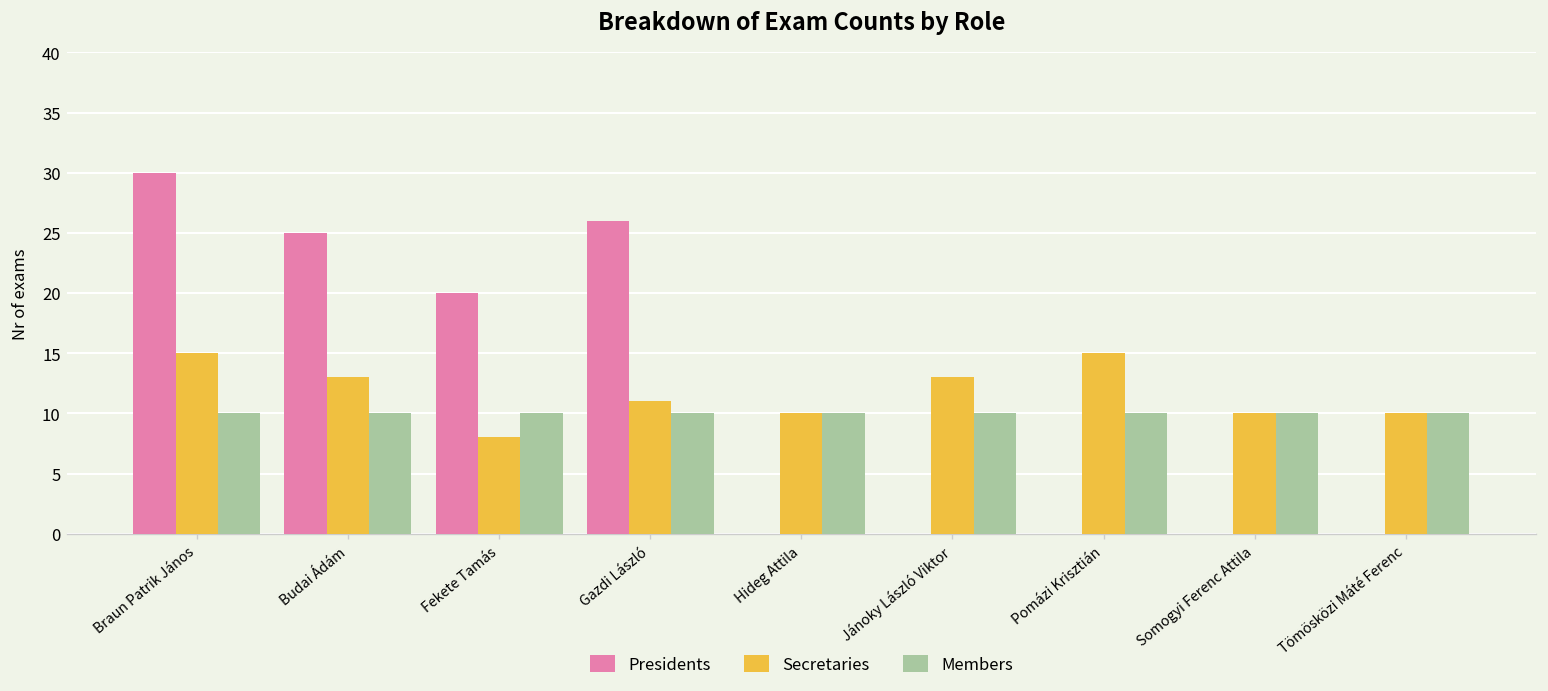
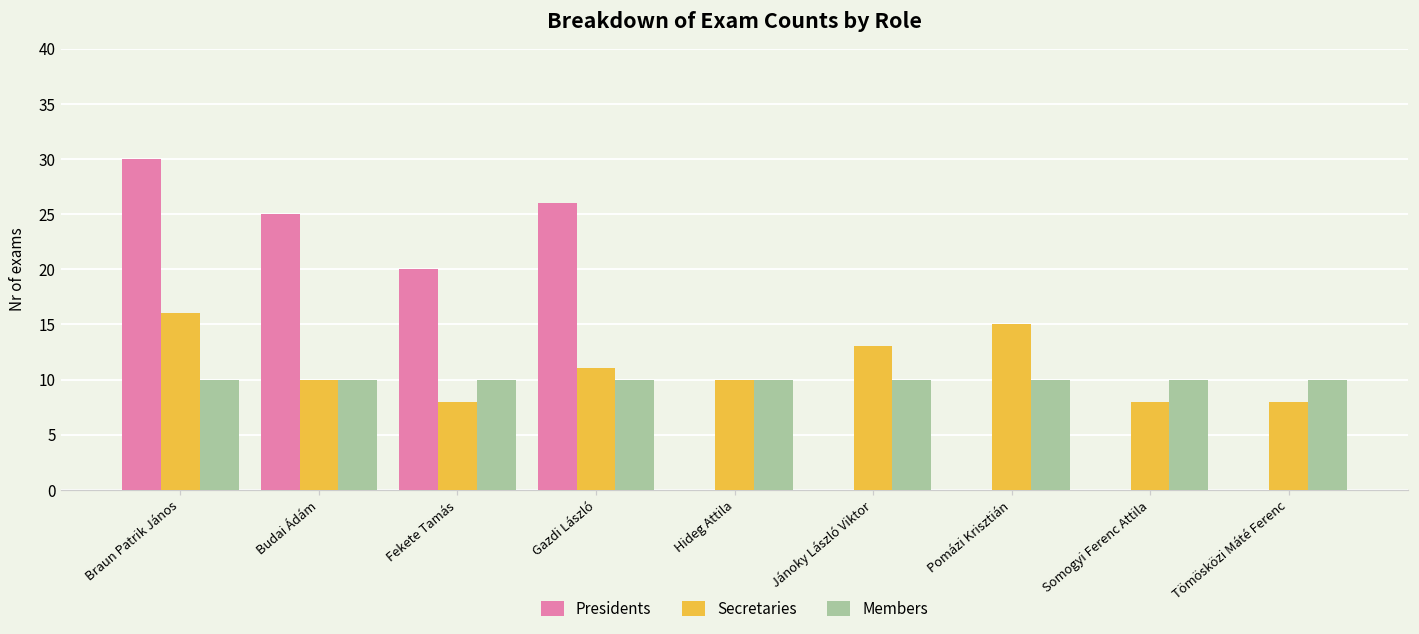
Secretaries, Braun Patrik János: 15 -> 16
Secretaries, Budai Ádám: 13 -> 10
Secretaries, Somogyi Ferenc Attila: 10 -> 8
Secretaries, Tömösközi Máté Ferenc: 10 -> 8
